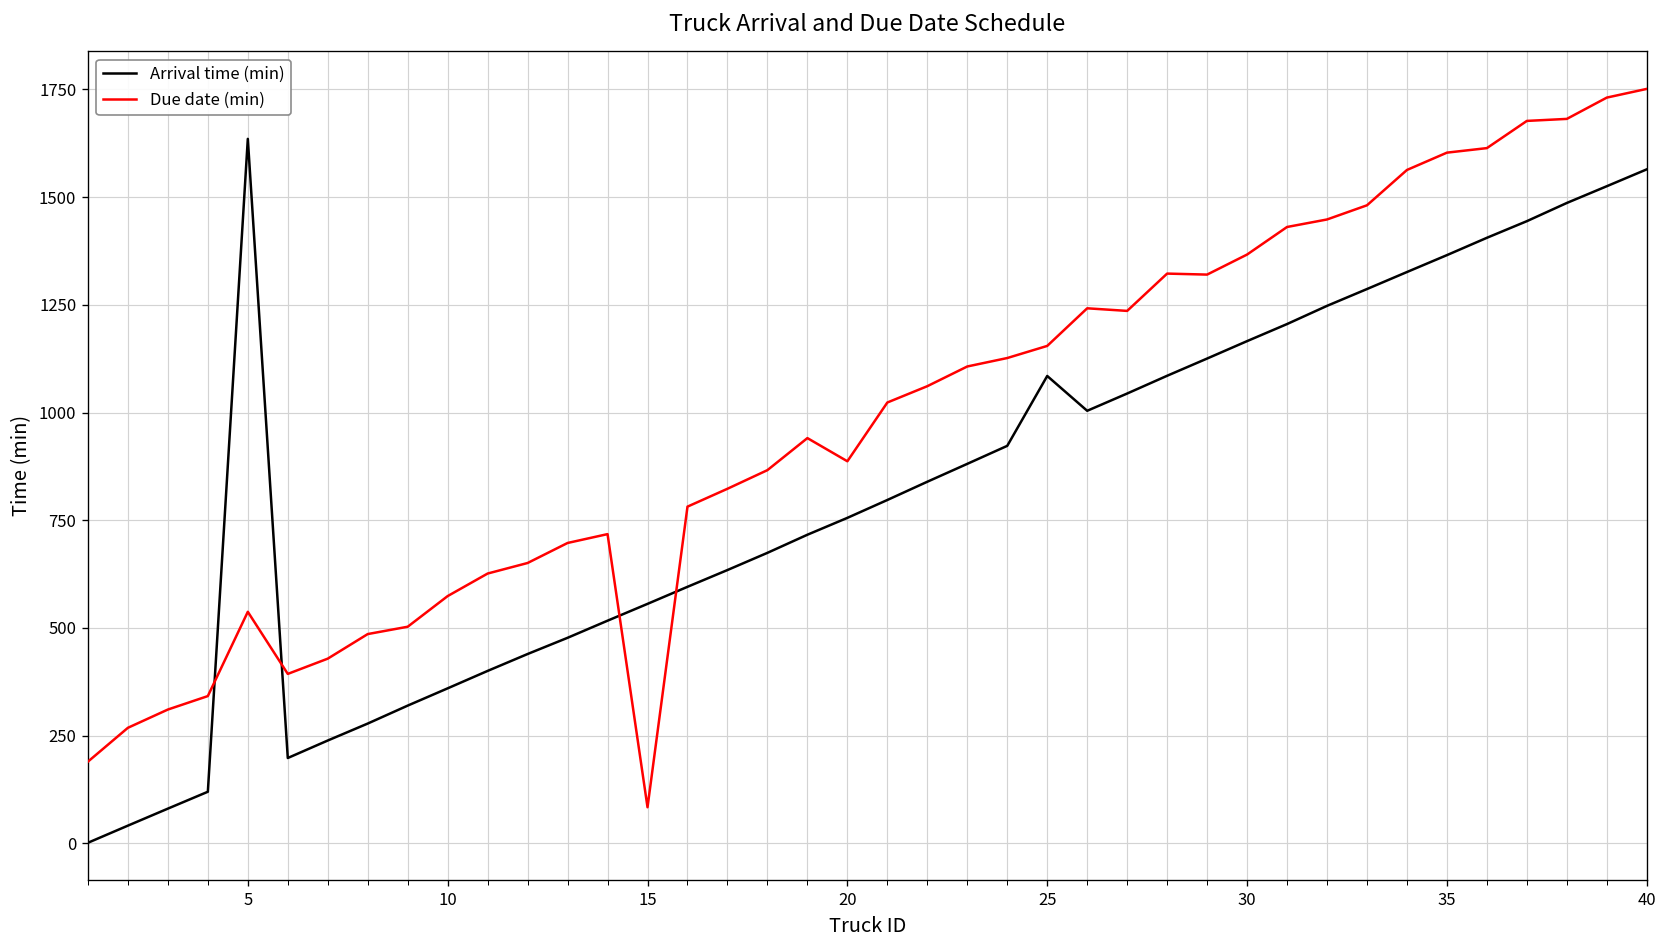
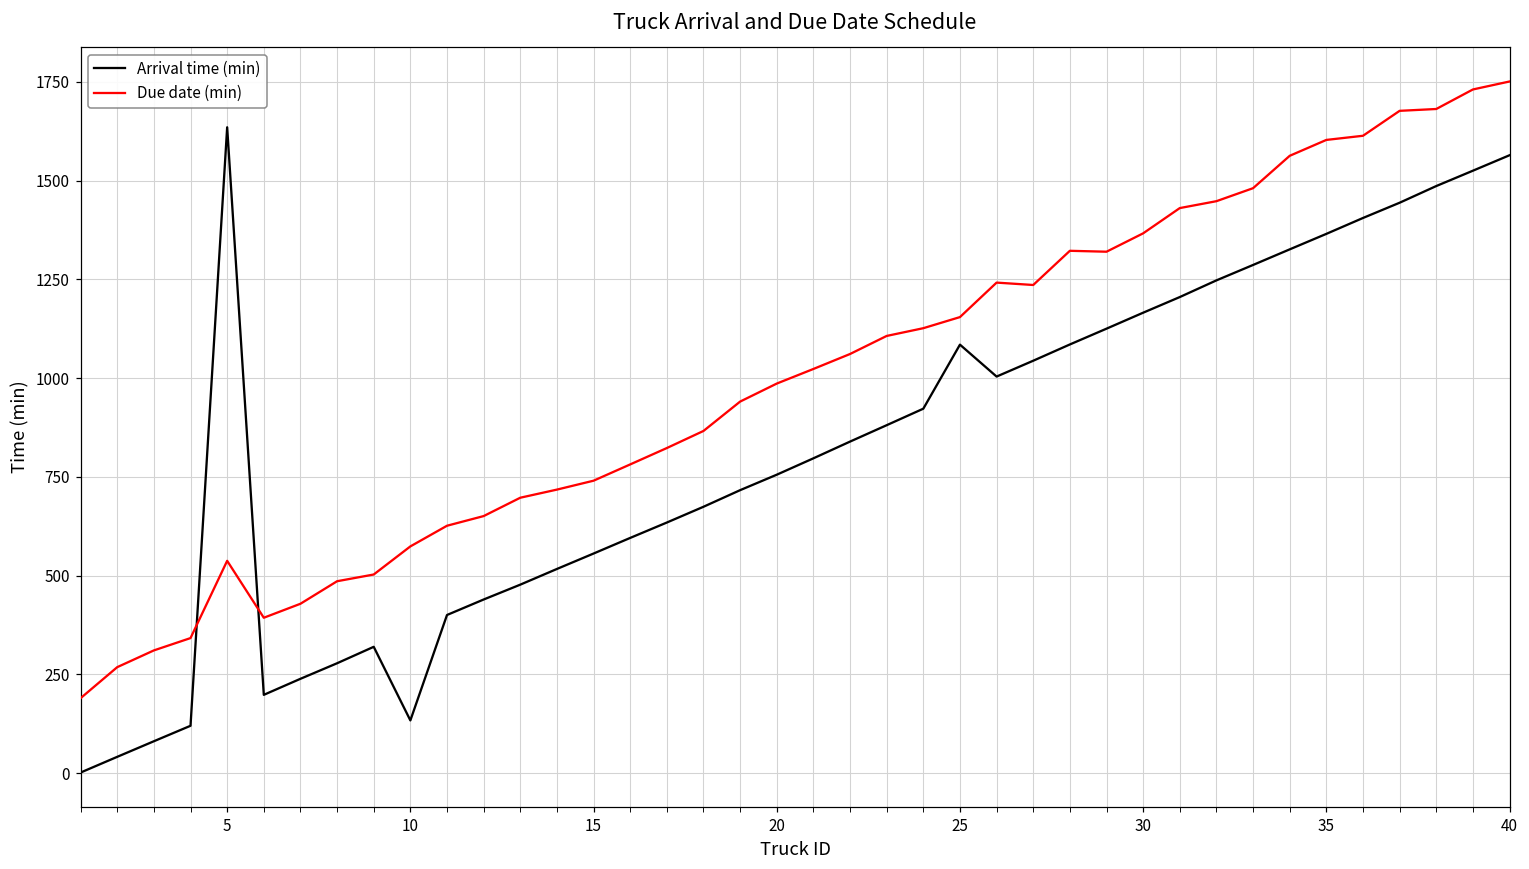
Arrival time (min), 10: 360 -> 130
Due date (min), 15: 80 -> 740
Due date (min), 20: 890 -> 990
